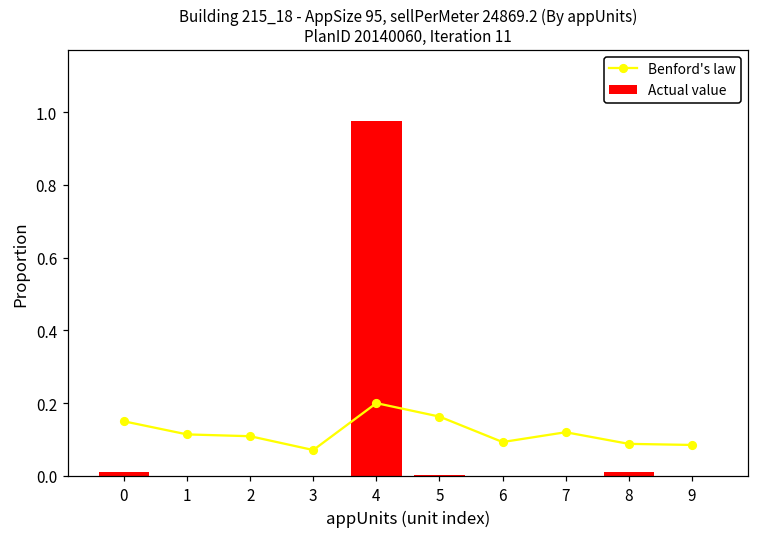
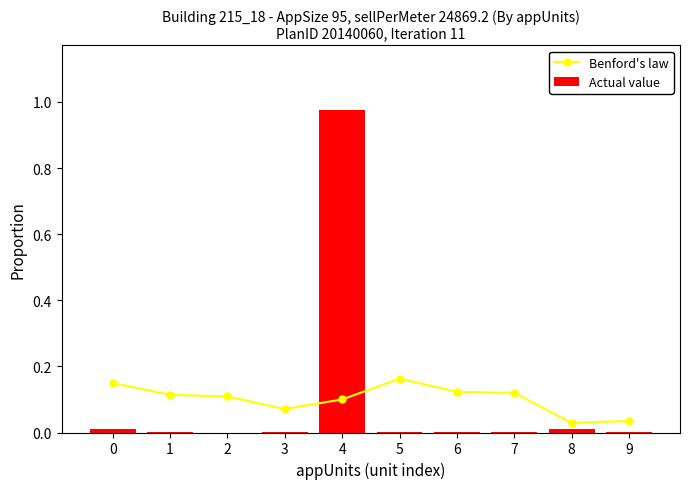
Benford's law, 4: 0.2 -> 0.1
Benford's law, 6: 0.09 -> 0.12
Benford's law, 8: 0.09 -> 0.03
Benford's law, 9: 0.09 -> 0.04
